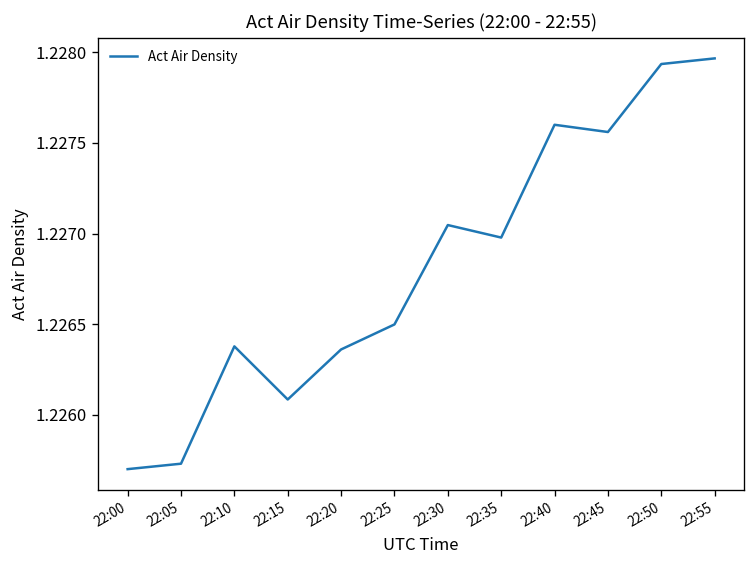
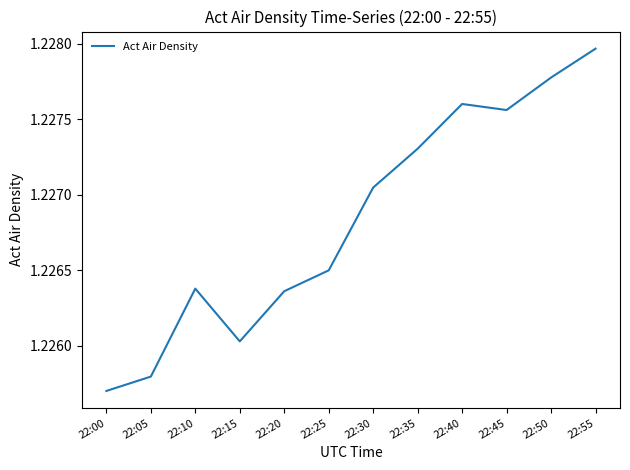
22:05: 1.22573 -> 1.22580
22:15: 1.22609 -> 1.22603
22:35: 1.22698 -> 1.22730
22:50: 1.22794 -> 1.22778
